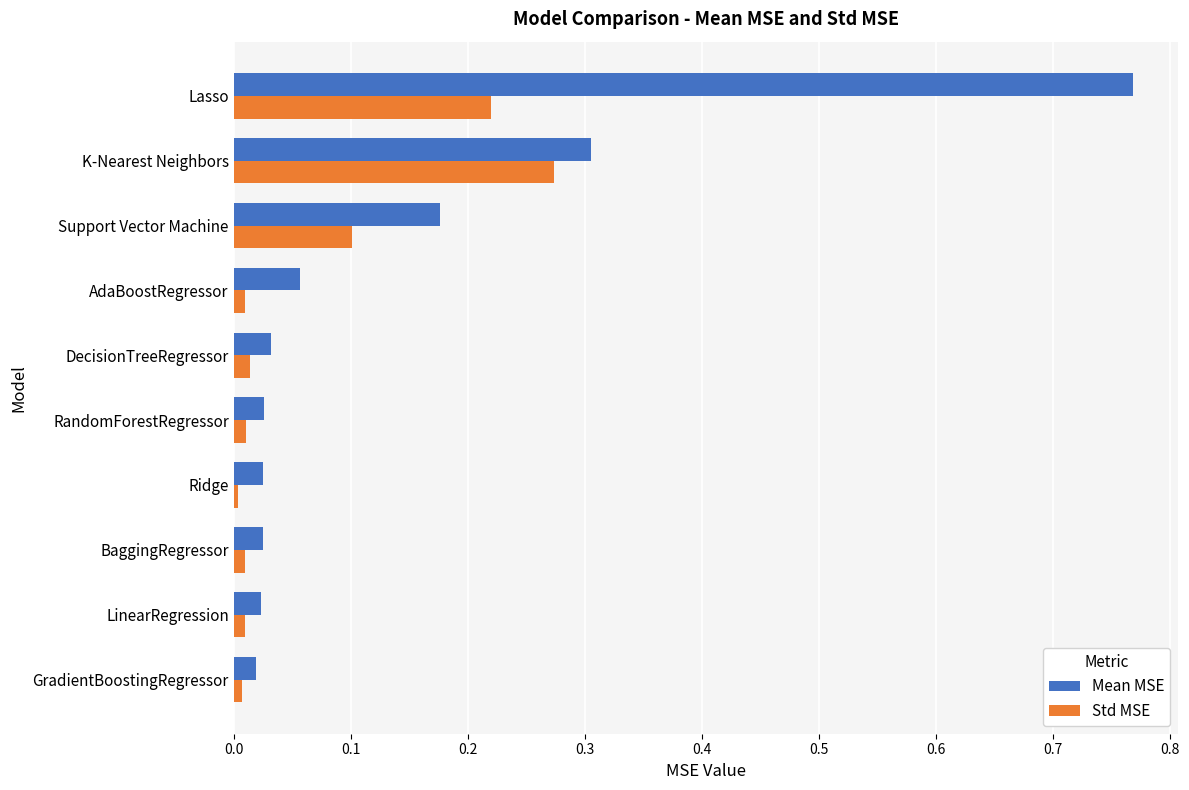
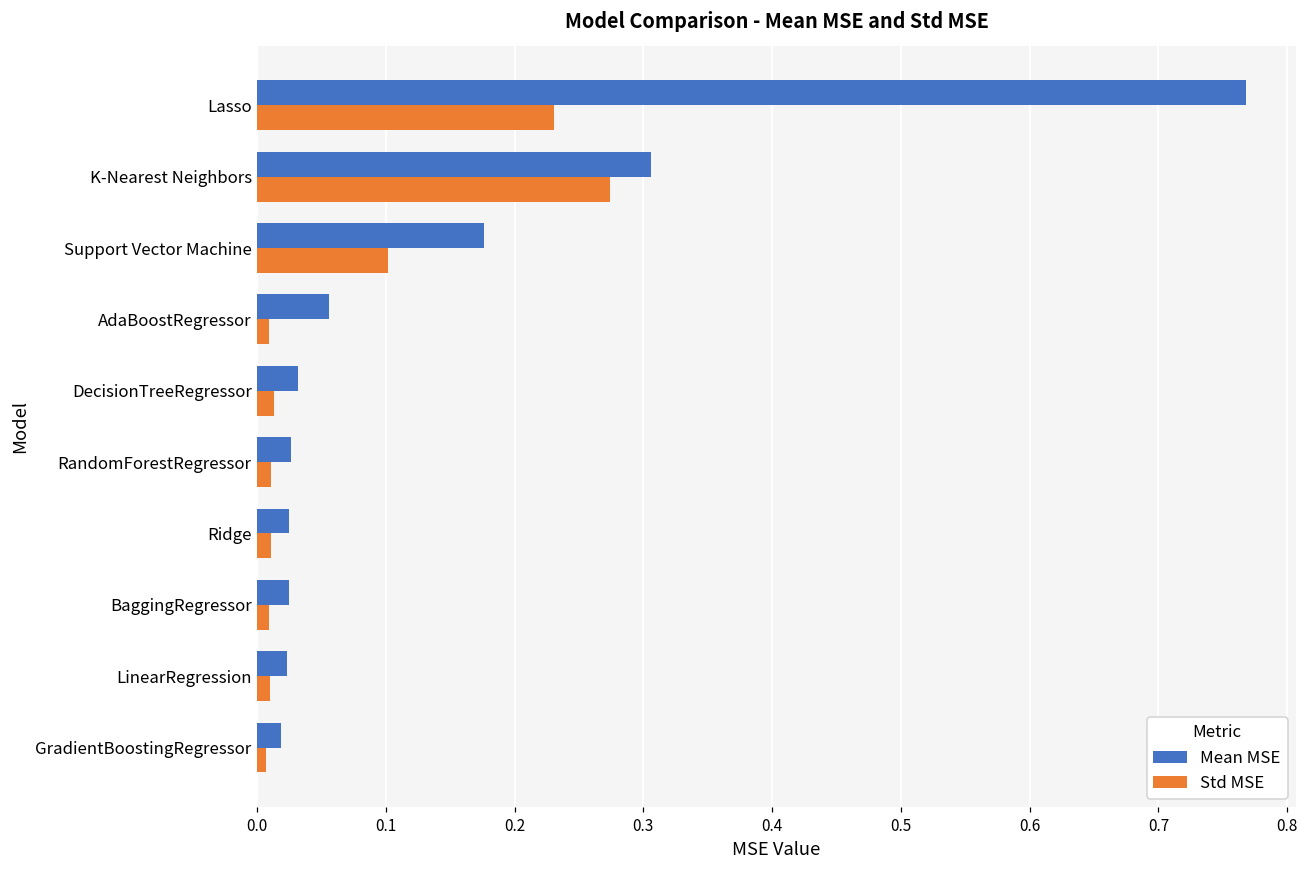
Std MSE, Lasso: 0.220 -> 0.231
Std MSE, Ridge: 0.004 -> 0.011
